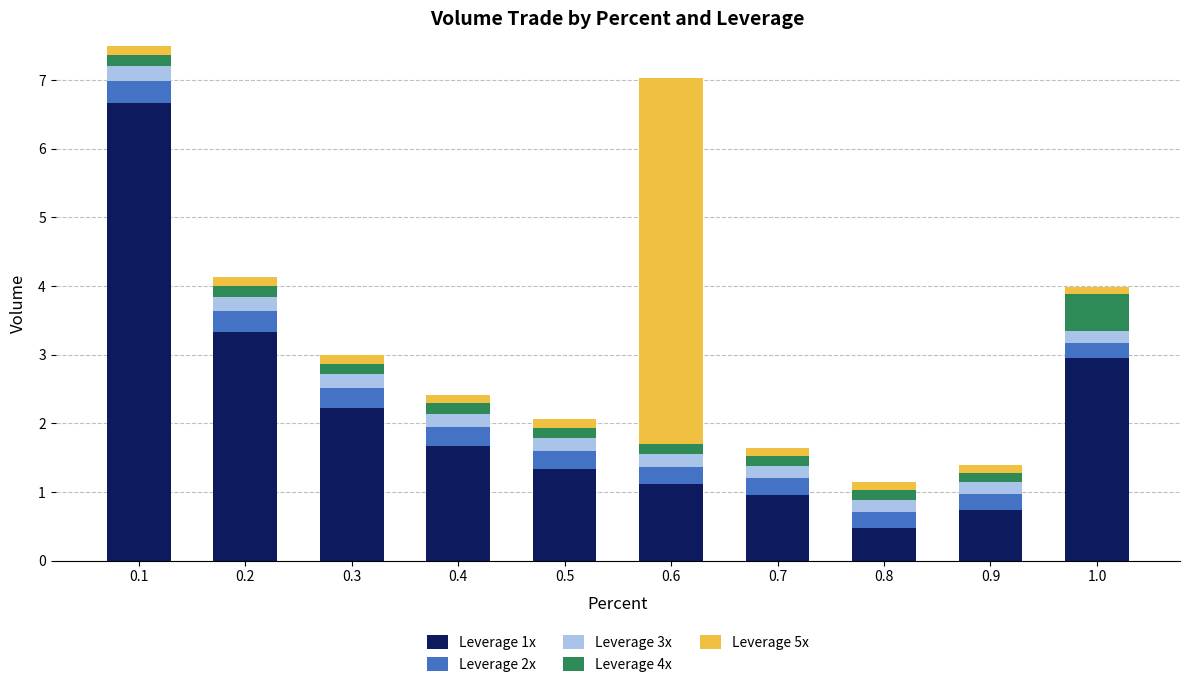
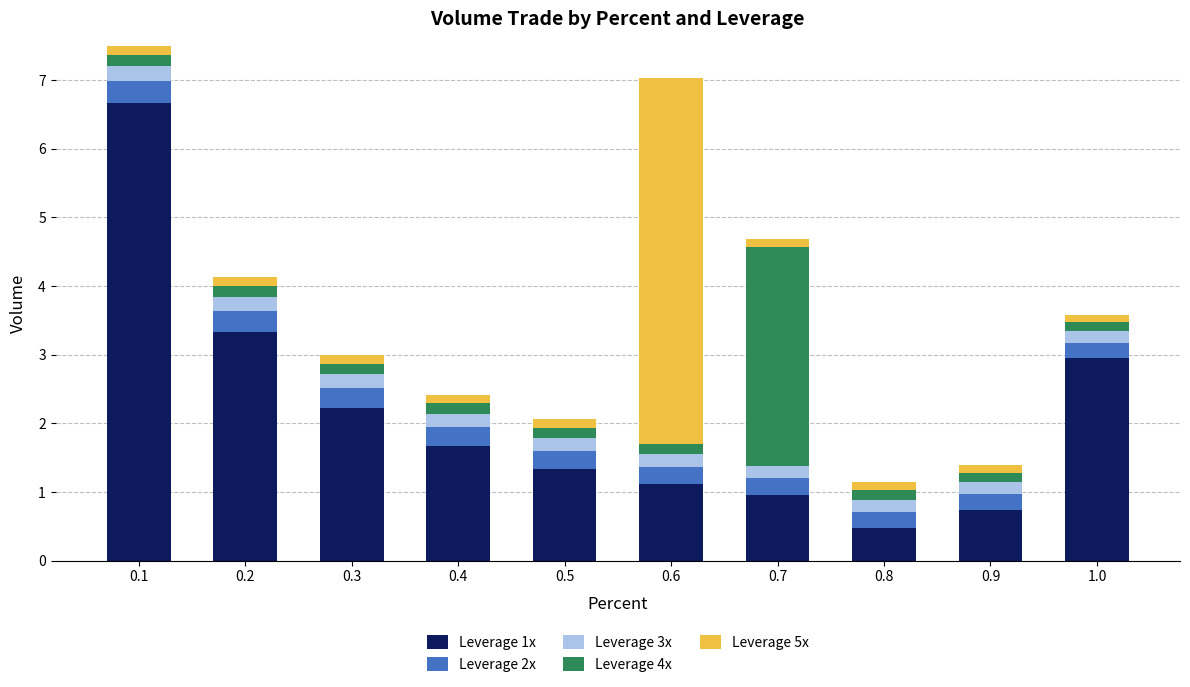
Leverage 4x, 0.7: 0.1 -> 3.2
Leverage 4x, 1.0: 0.5 -> 0.1
